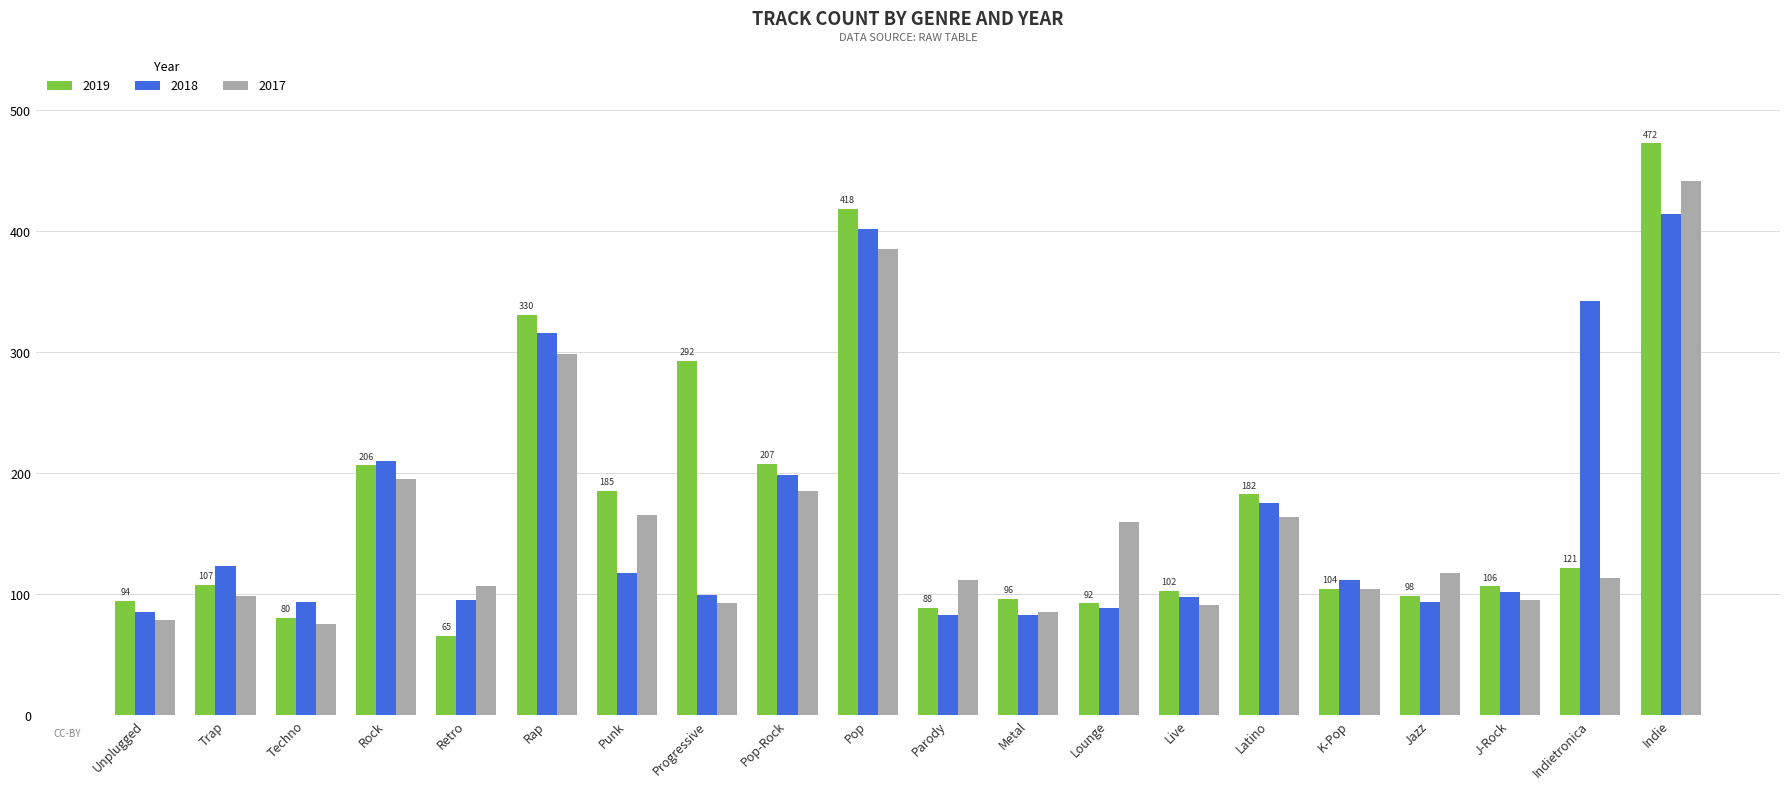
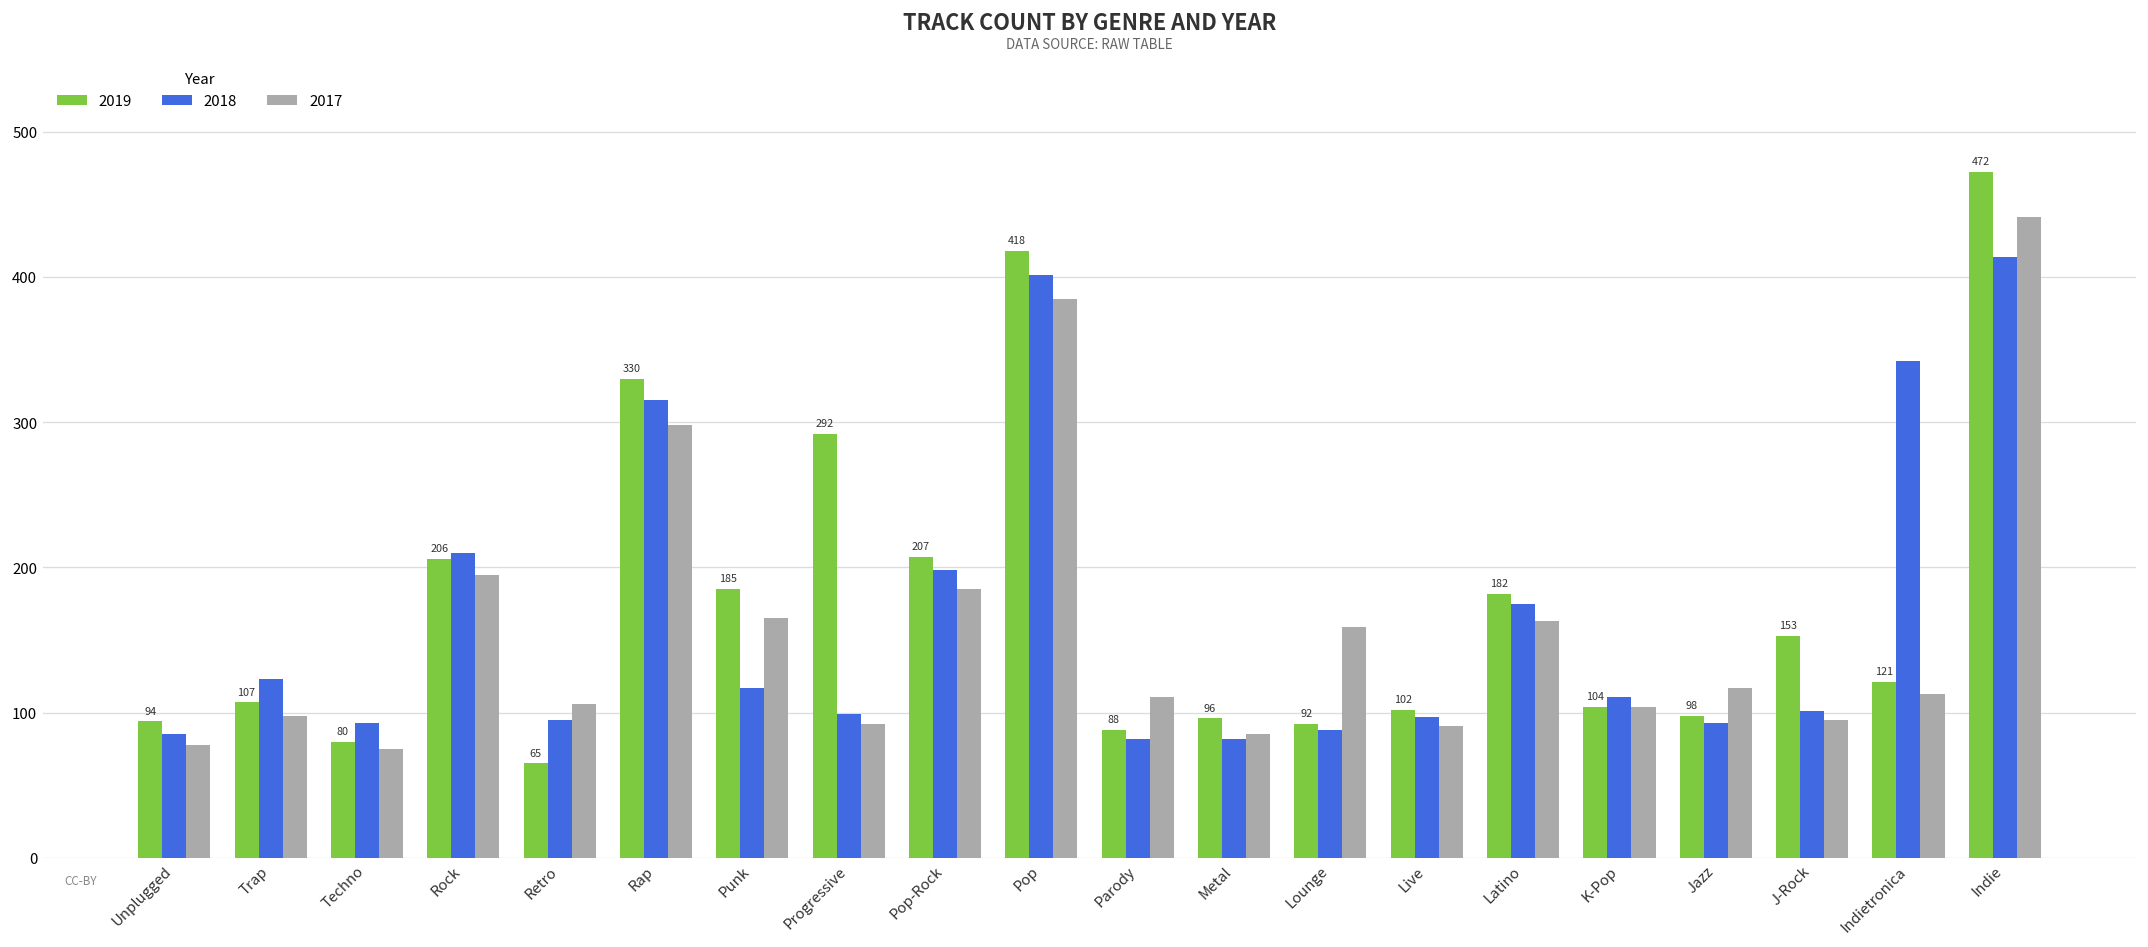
2019, J-Rock: 106 -> 153
